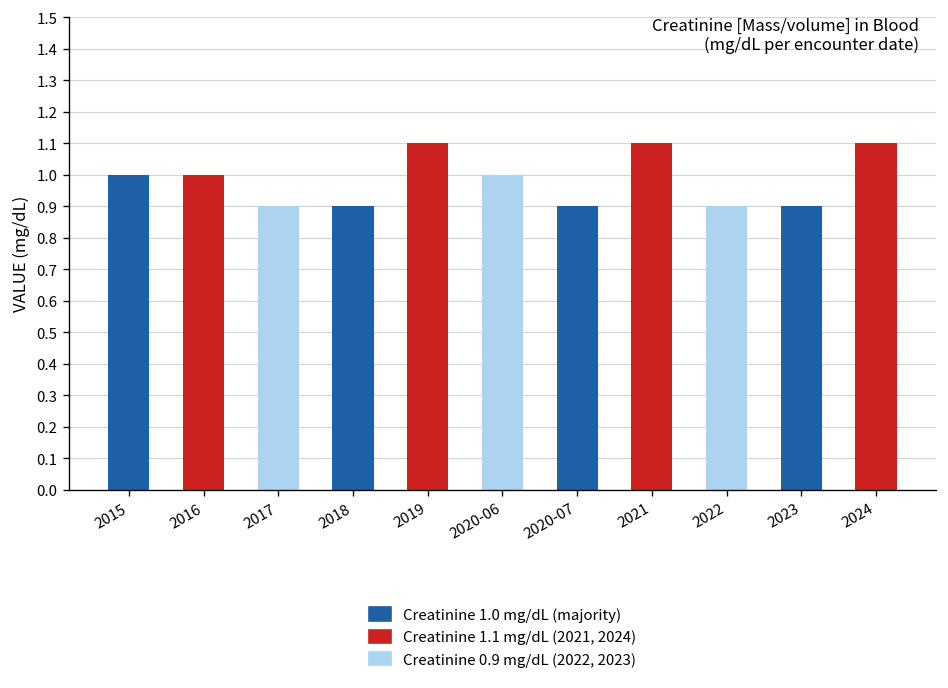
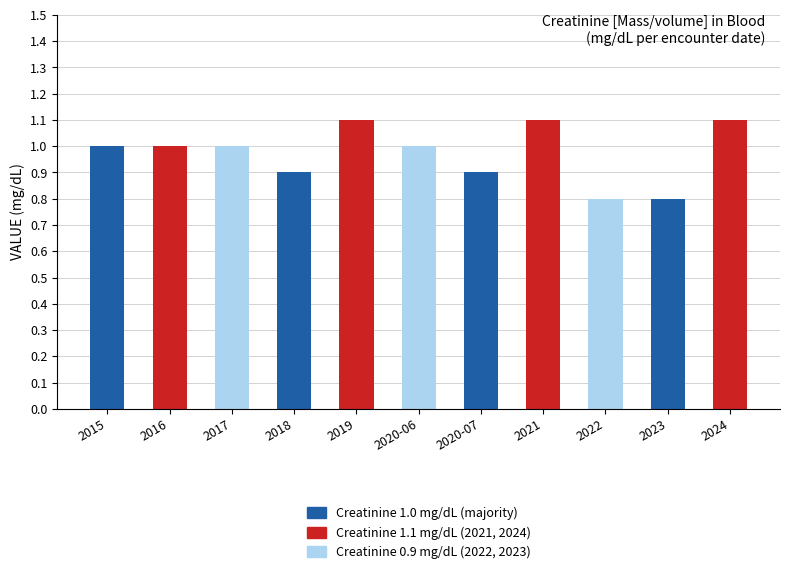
2017: 0.9 -> 1.0
2022: 0.9 -> 0.8
2023: 0.9 -> 0.8
